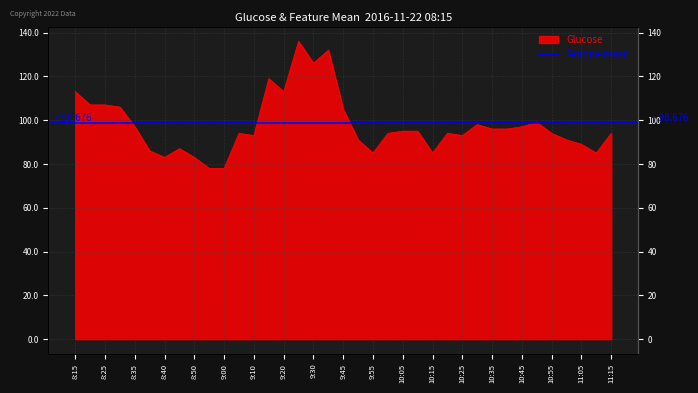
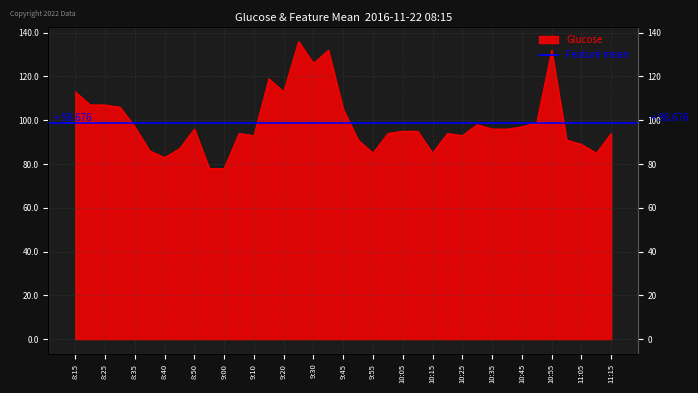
8:50: 83 -> 96
10:55: 94 -> 132
